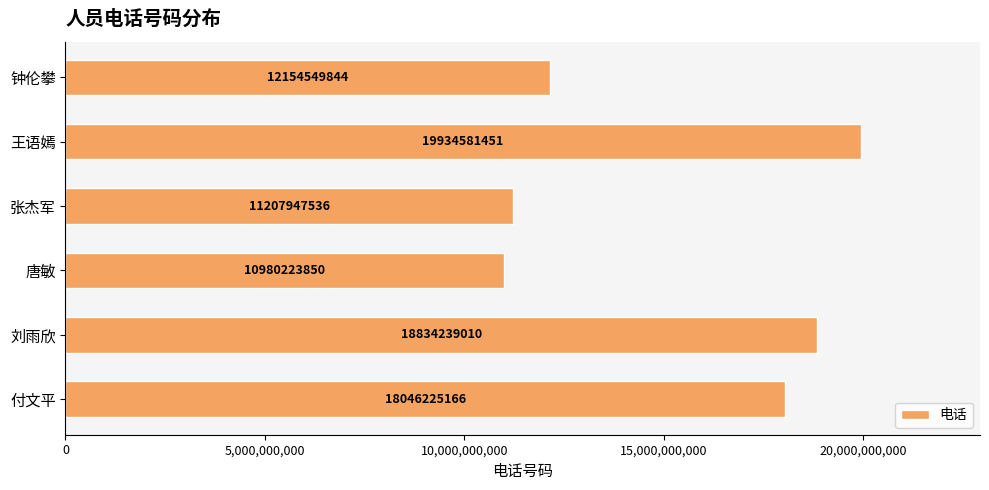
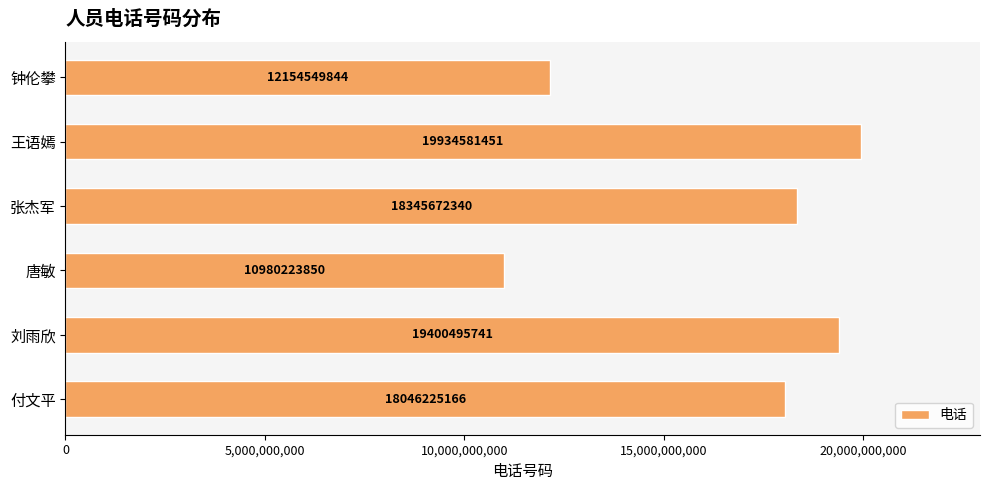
张杰军: 11207947536 -> 18345672340
刘雨欣: 18834239010 -> 19400495741
